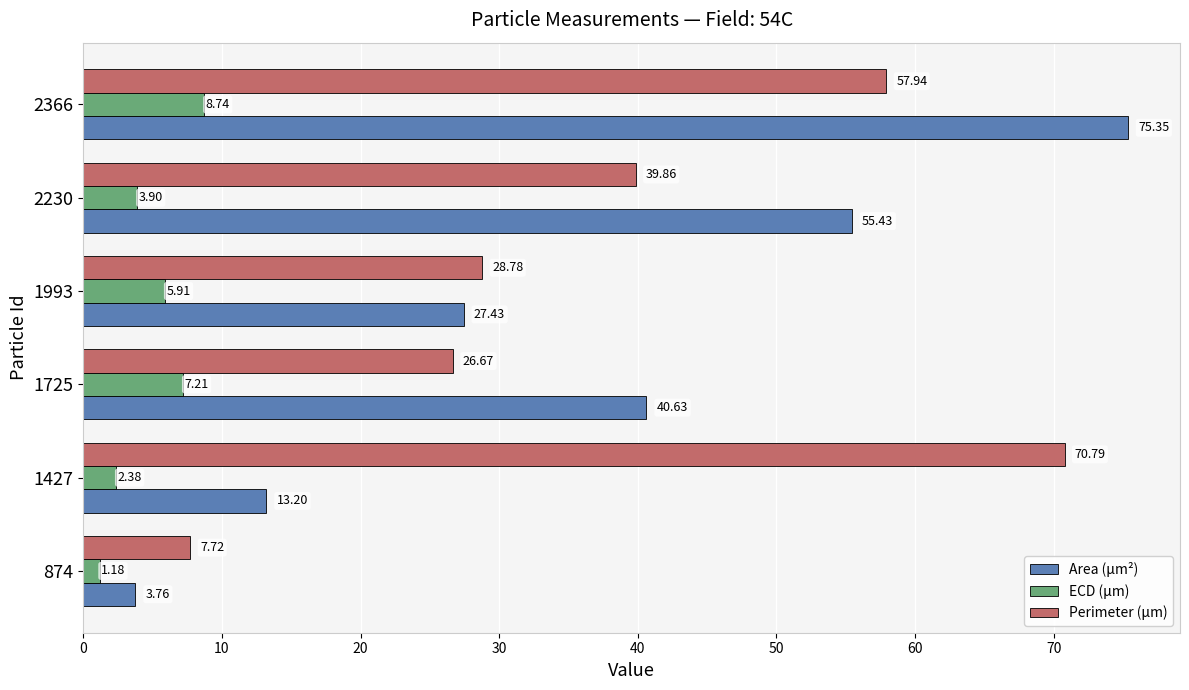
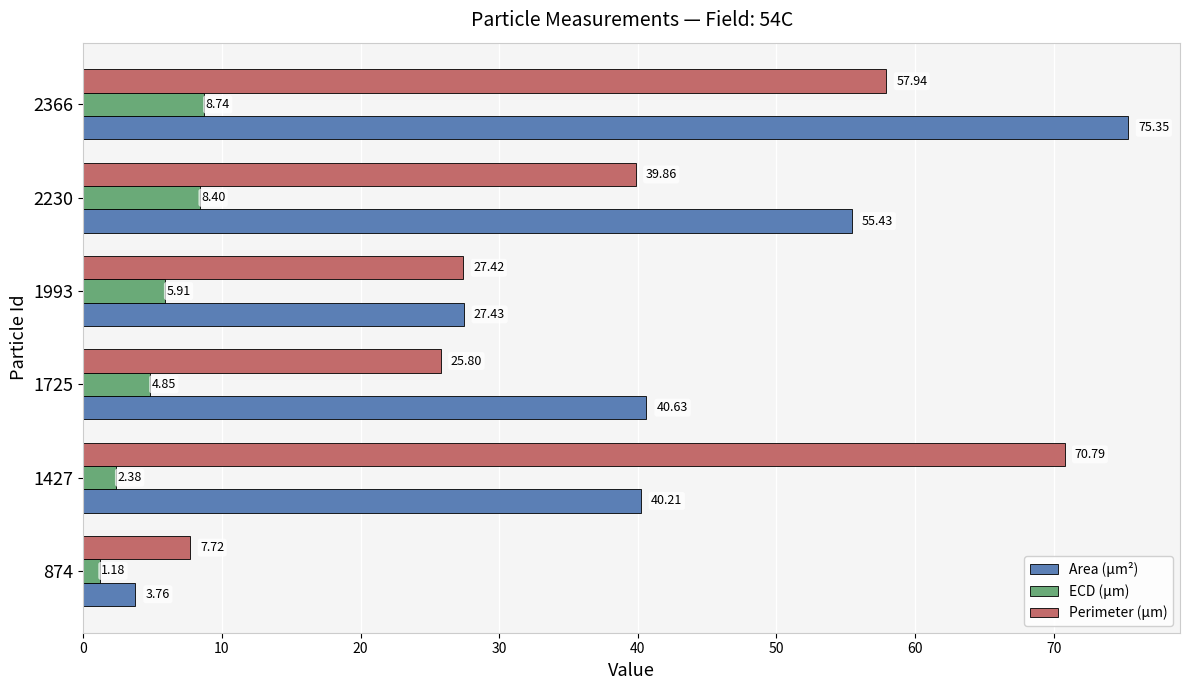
ECD (μm), 2230: 3.90 -> 8.40
Perimeter (μm), 1993: 28.78 -> 27.42
Perimeter (μm), 1725: 26.67 -> 25.80
ECD (μm), 1725: 7.21 -> 4.85
Area (μm²), 1427: 13.20 -> 40.21
